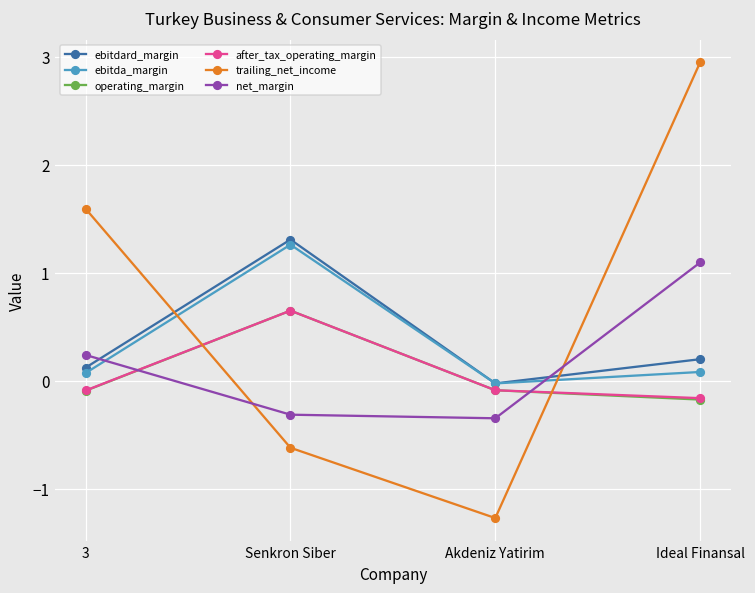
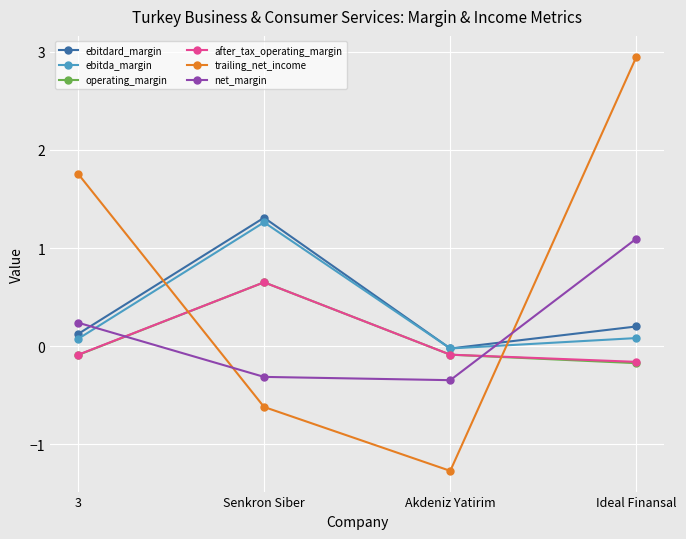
trailing_net_income, 3: 1.6 -> 1.8
